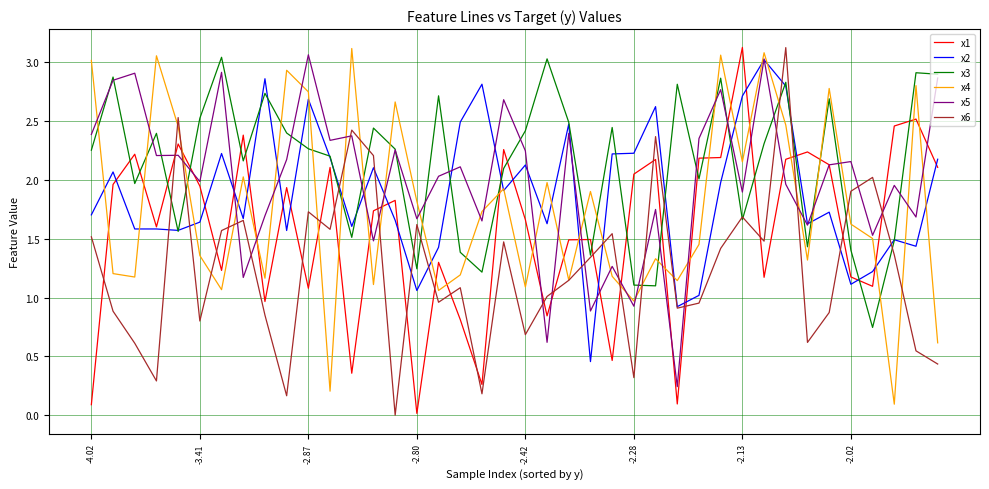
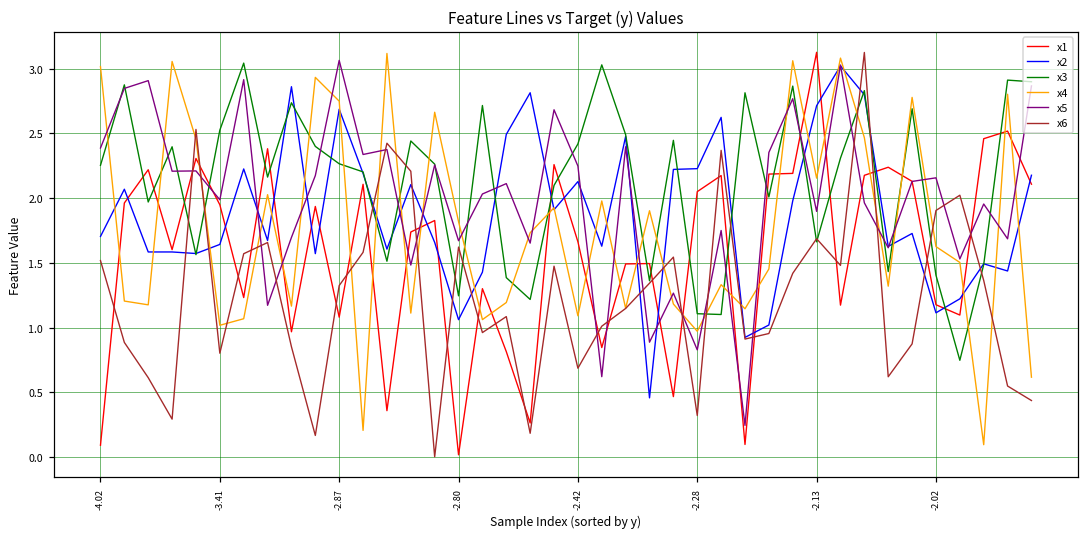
x4, -3.41: 1.36 -> 1.02
x6, -2.87: 1.73 -> 1.32
x5, -2.28: 0.93 -> 0.83
